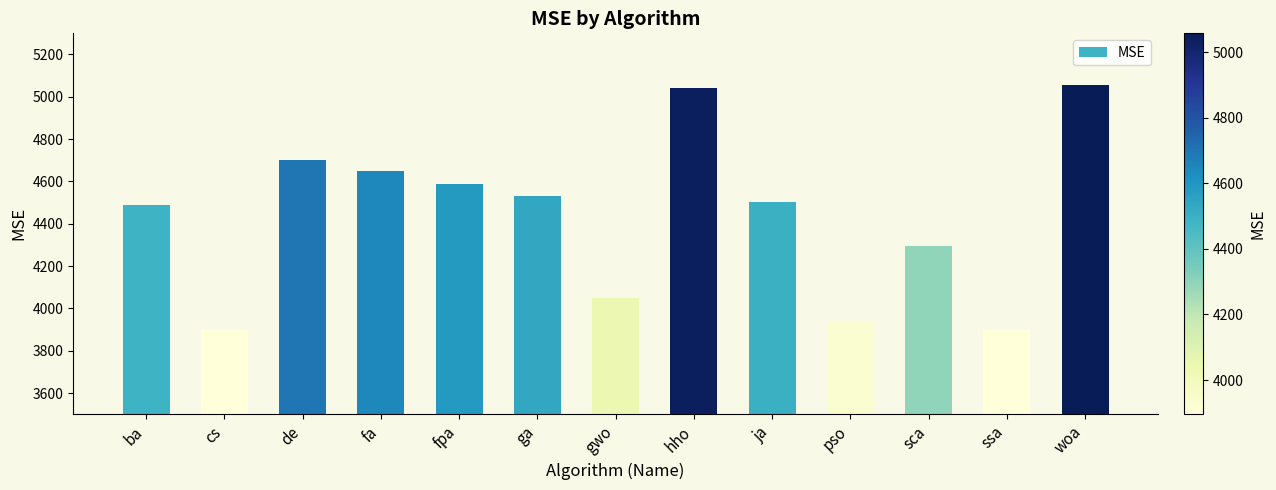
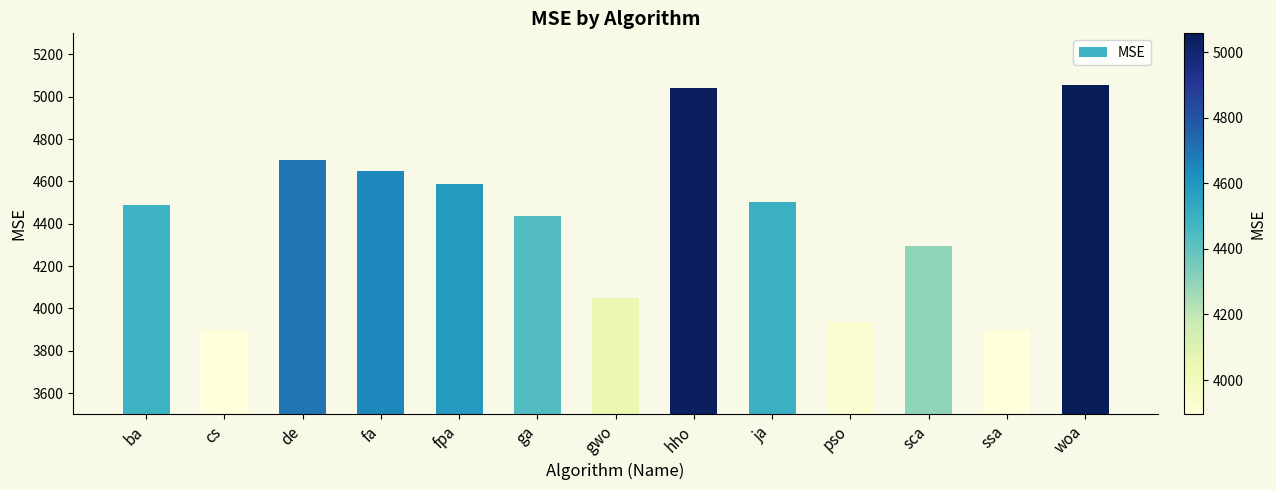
ga: 4530 -> 4440
